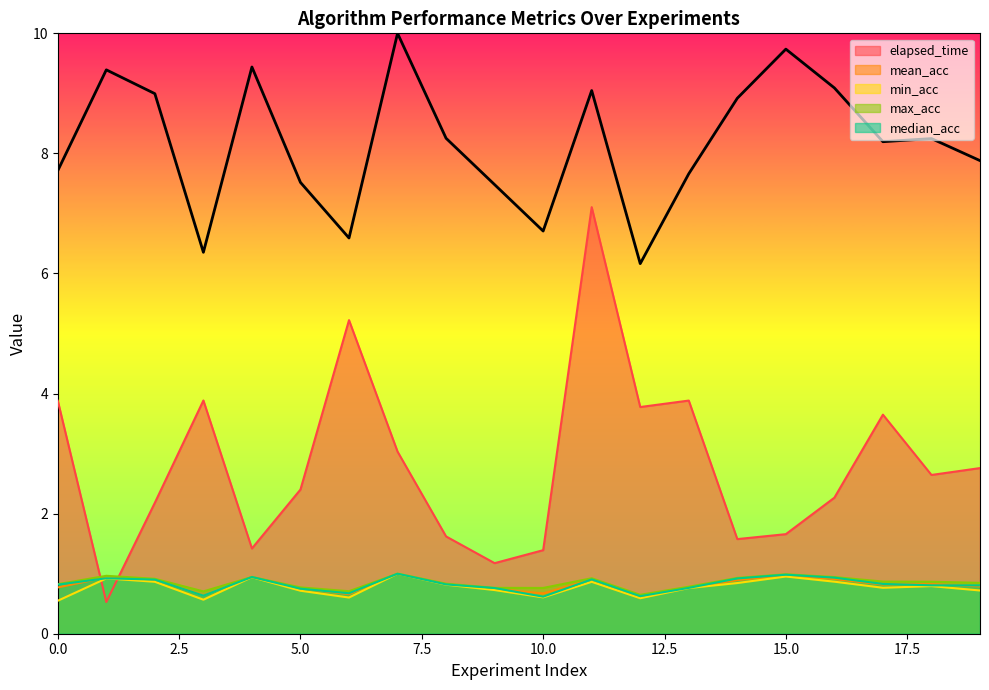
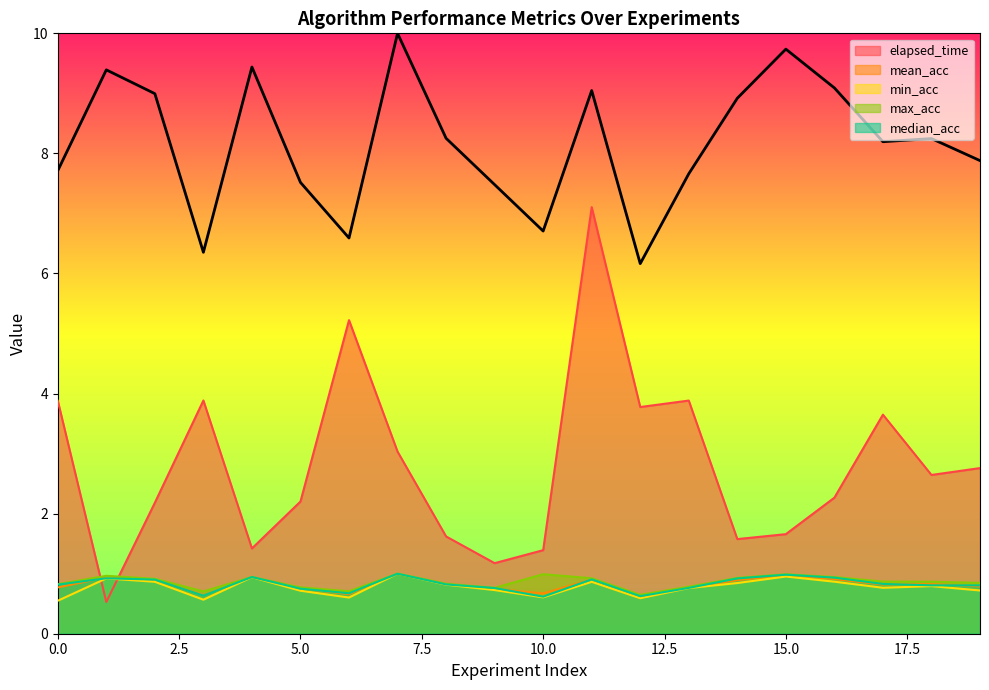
elapsed_time, 5.0: 2.4 -> 2.2
max_acc, 10.0: 0.8 -> 1.0
